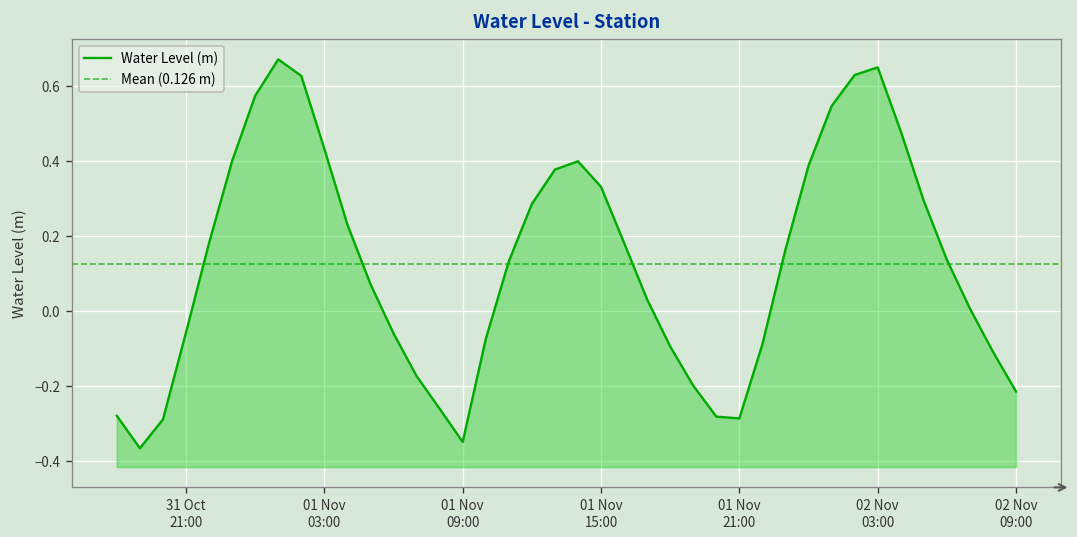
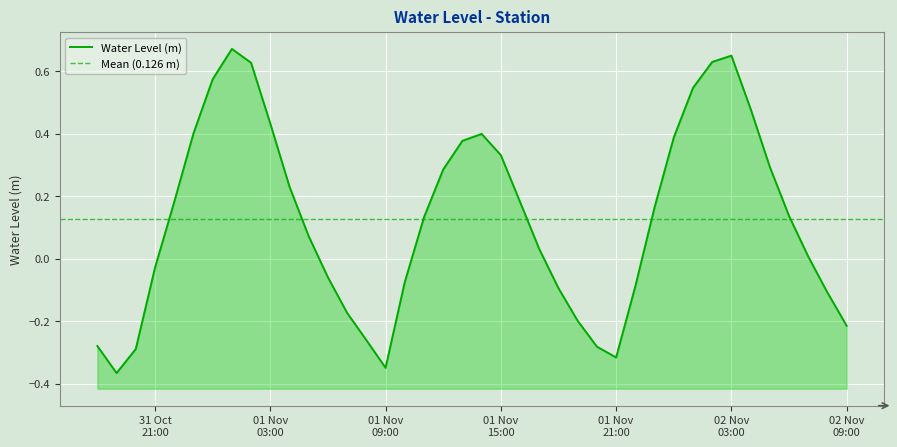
31 Oct 21:00: -0.06 -> -0.03
01 Nov 21:00: -0.29 -> -0.32
